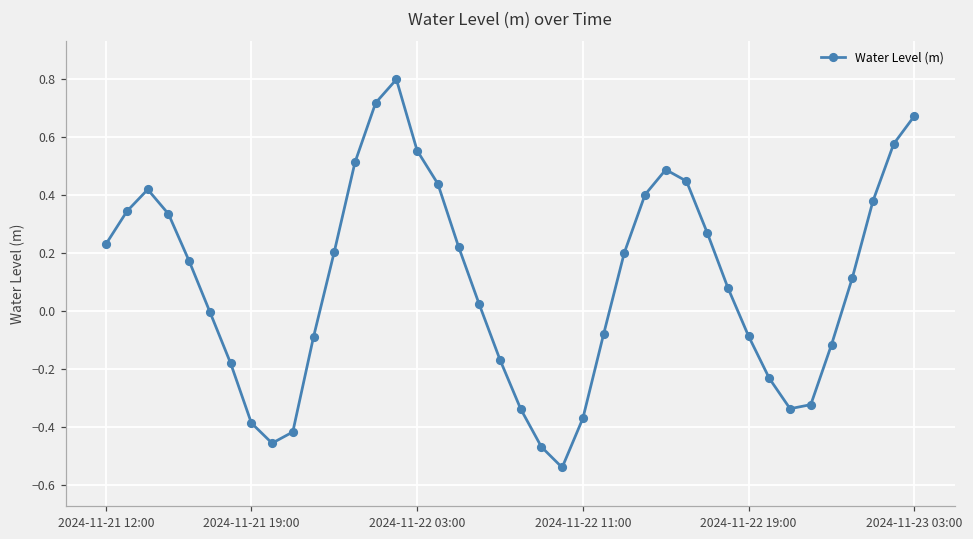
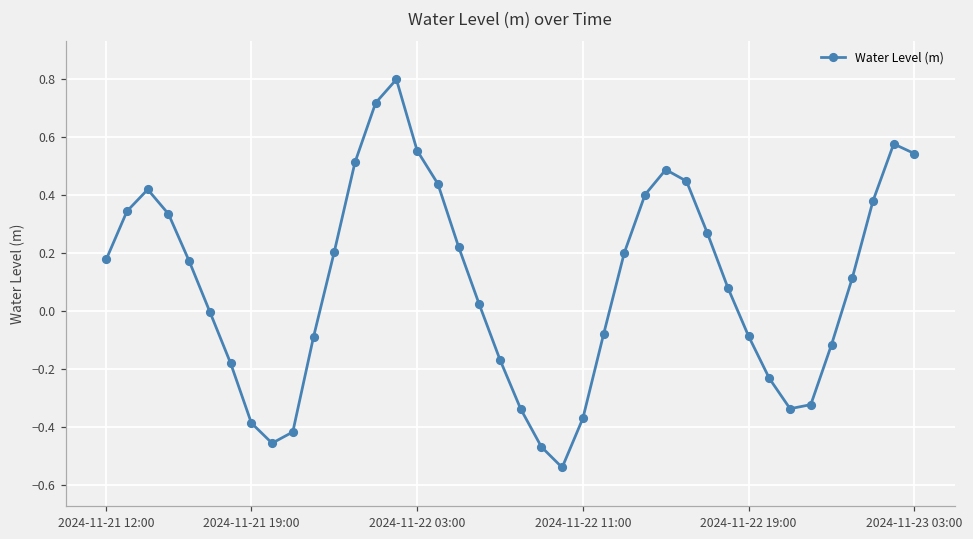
2024-11-21 12:00: 0.23 -> 0.18
2024-11-23 03:00: 0.67 -> 0.54
